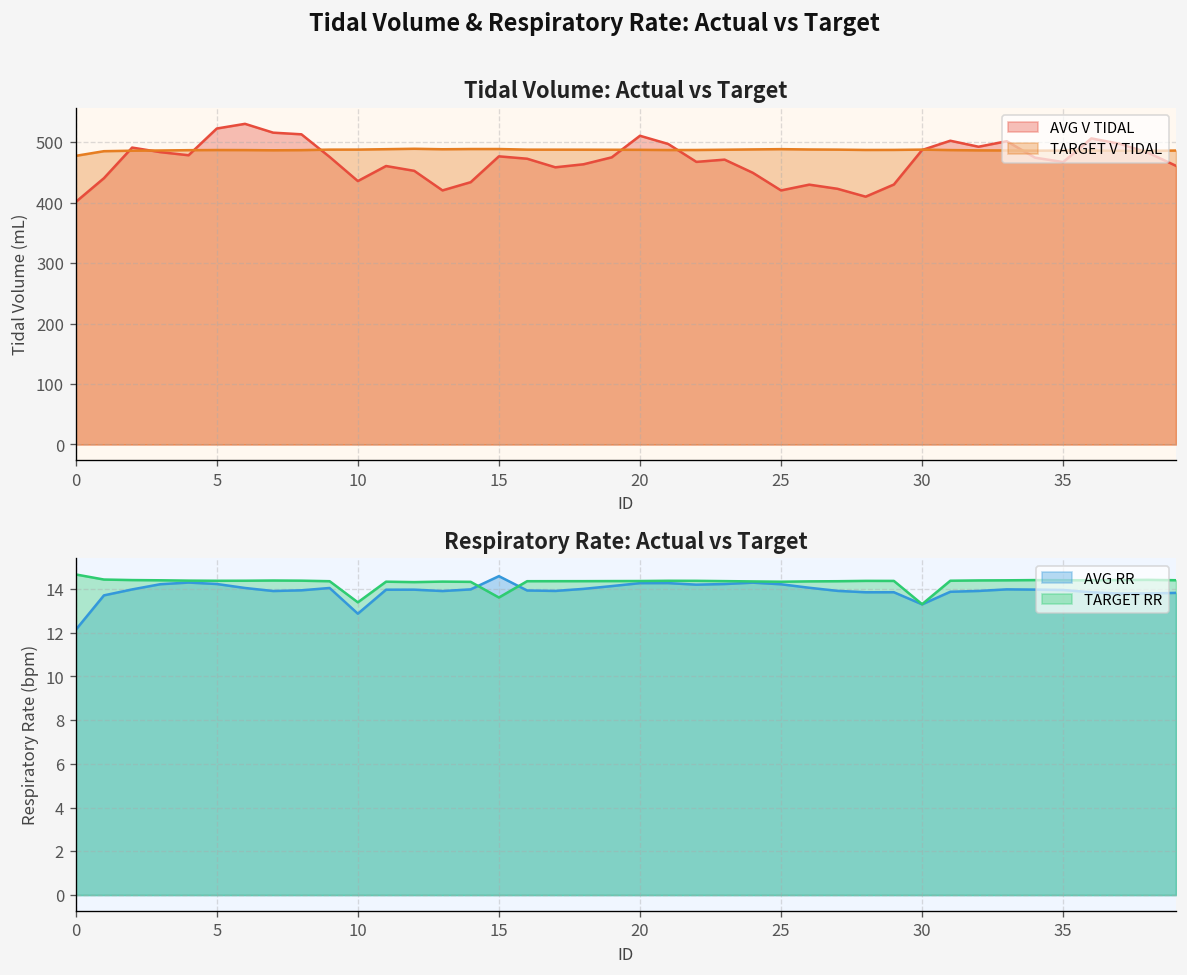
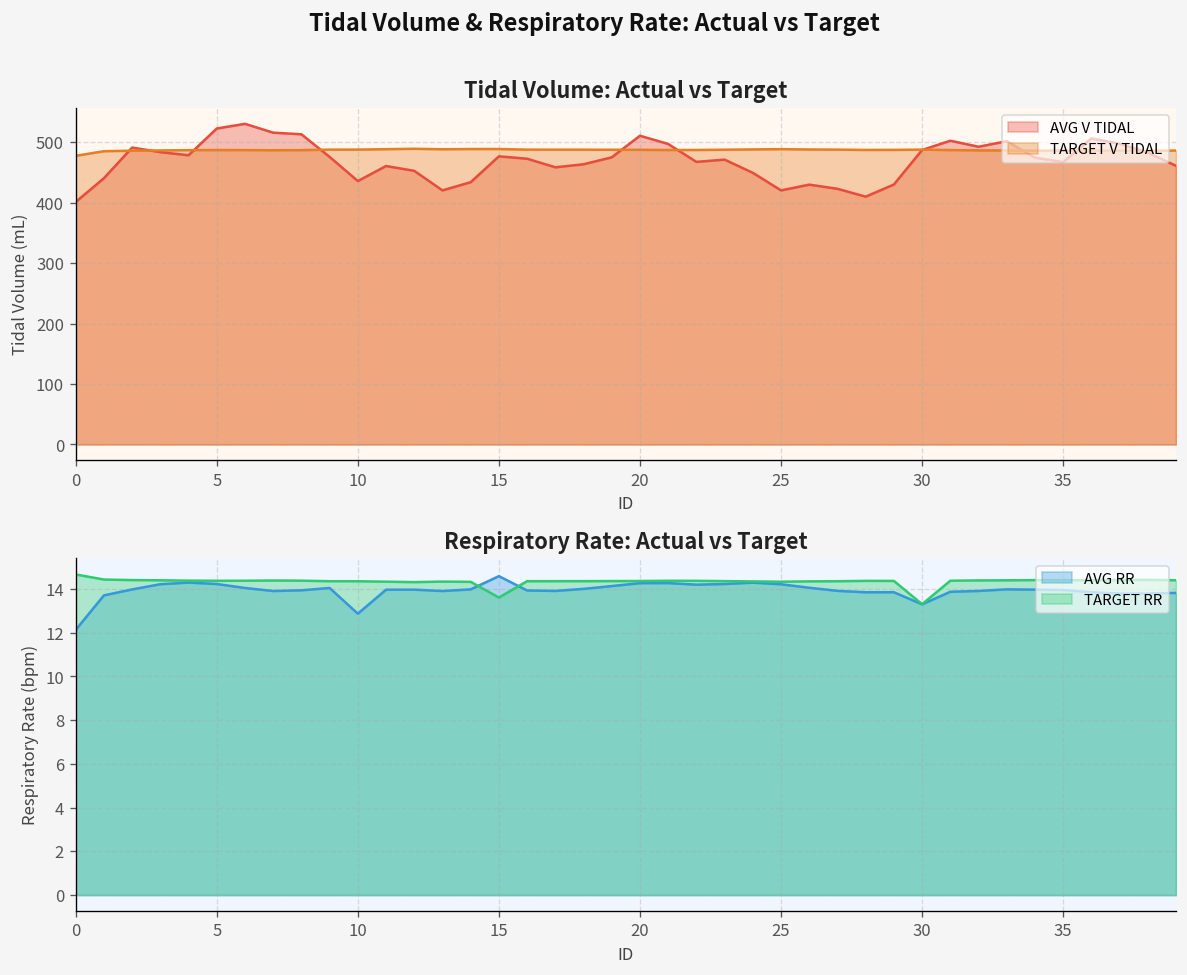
Respiratory Rate: Actual vs Target, TARGET RR, 10: 13.4 -> 14.4
